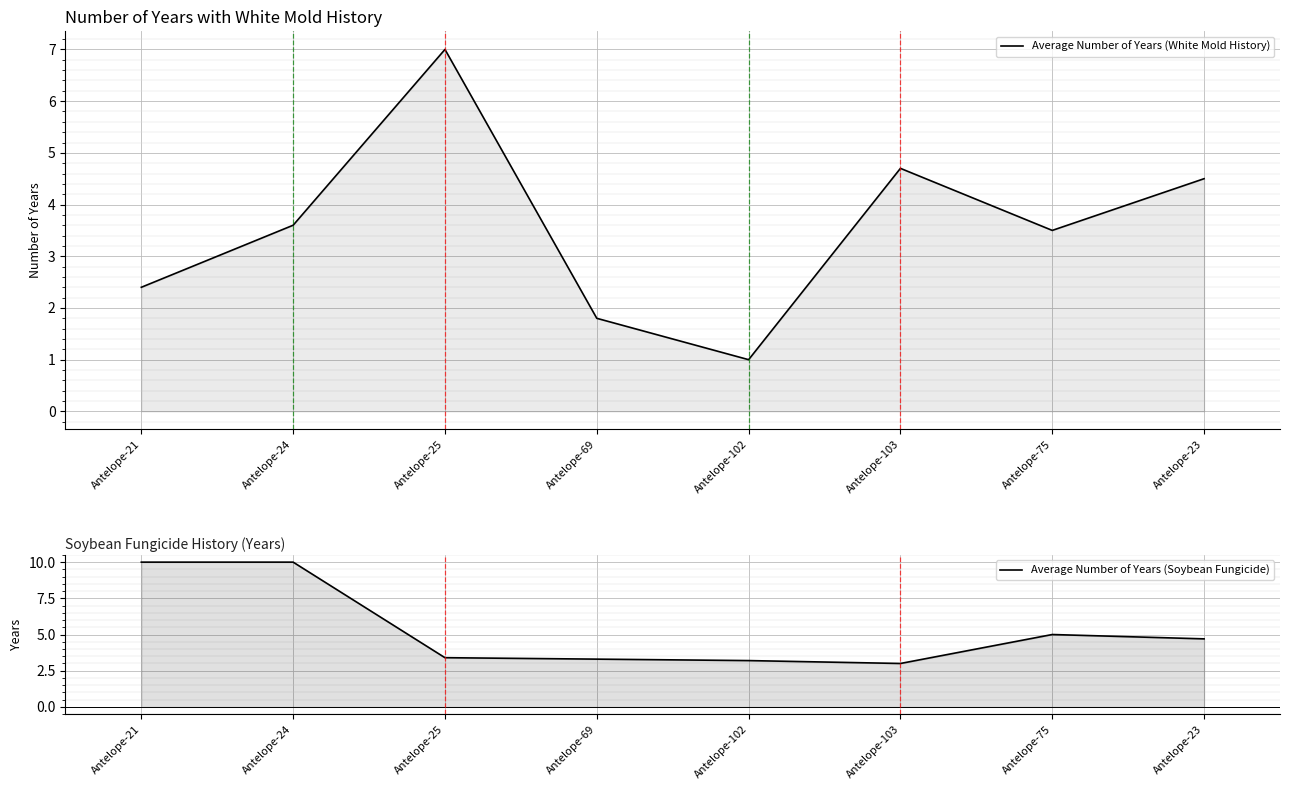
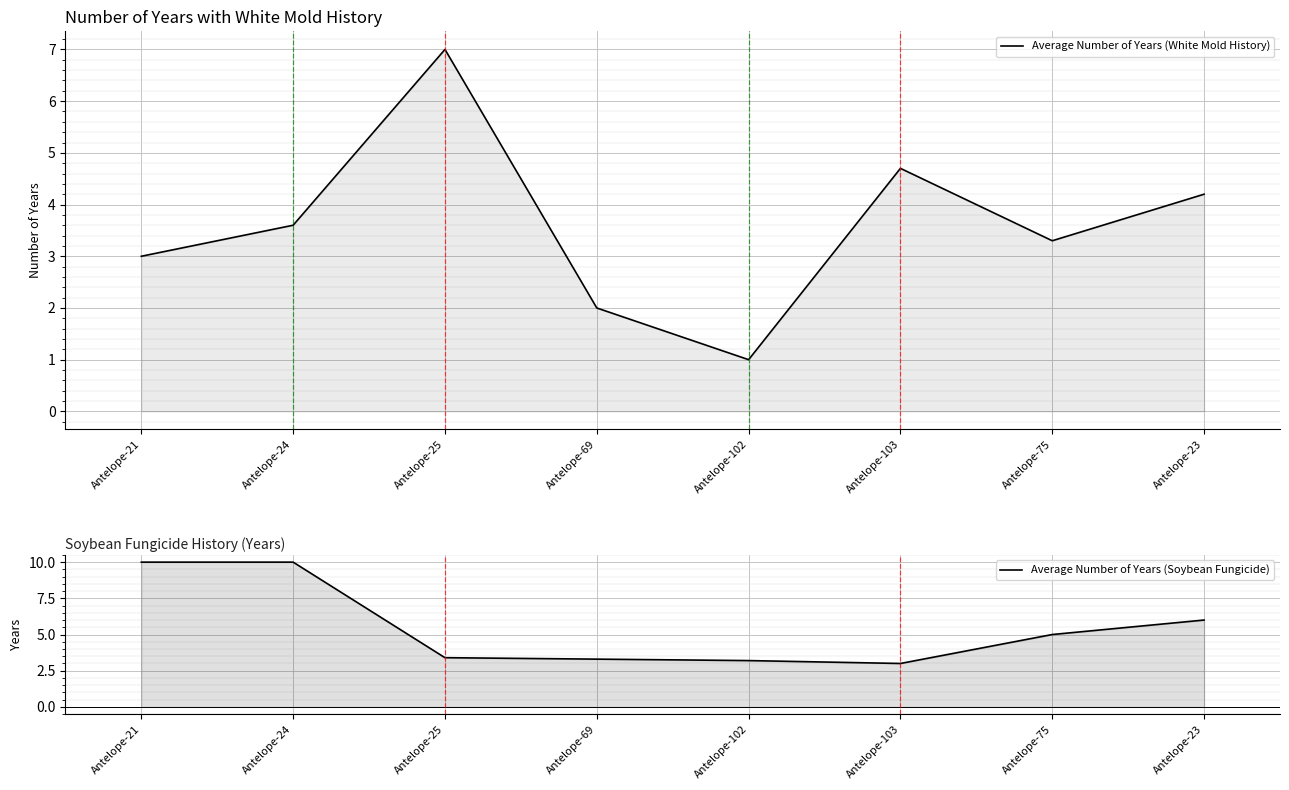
Number of Years with White Mold History, Antelope-21: 2.4 -> 3.0
Number of Years with White Mold History, Antelope-69: 1.8 -> 2.0
Number of Years with White Mold History, Antelope-75: 3.5 -> 3.3
Number of Years with White Mold History, Antelope-23: 4.5 -> 4.2
Soybean Fungicide History (Years), Antelope-23: 4.7 -> 6.0
